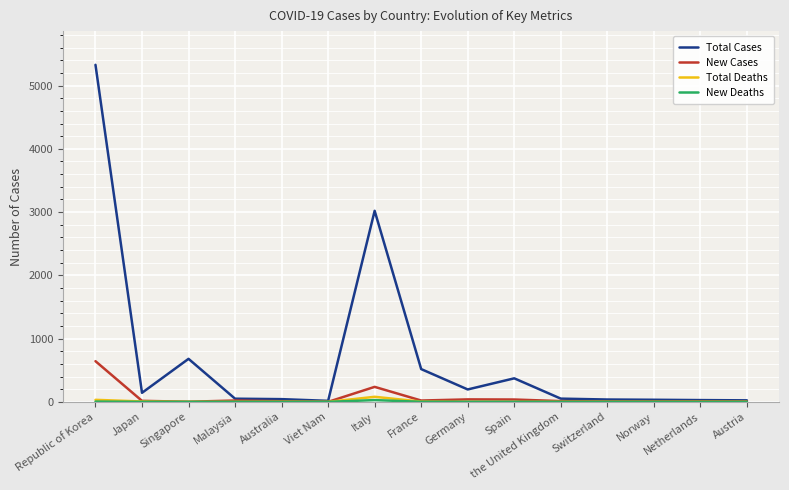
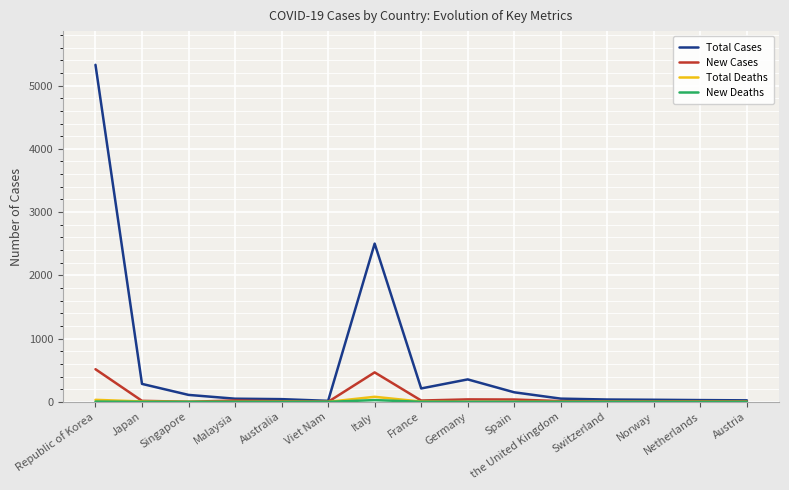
New Cases, Republic of Korea: 600 -> 500
Total Cases, Japan: 100 -> 300
Total Cases, Singapore: 700 -> 100
Total Cases, Italy: 3000 -> 2500
New Cases, Italy: 200 -> 500
Total Cases, France: 500 -> 200
Total Cases, Germany: 200 -> 400
Total Cases, Spain: 400 -> 200
